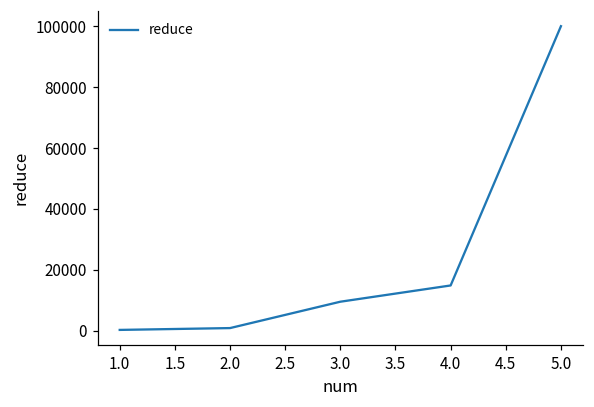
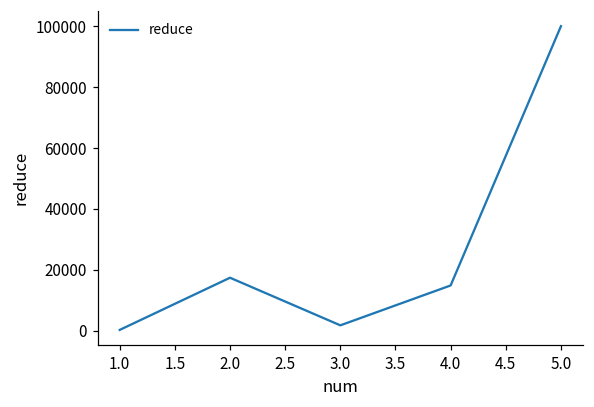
2.0: 1000 -> 17000
3.0: 10000 -> 2000
